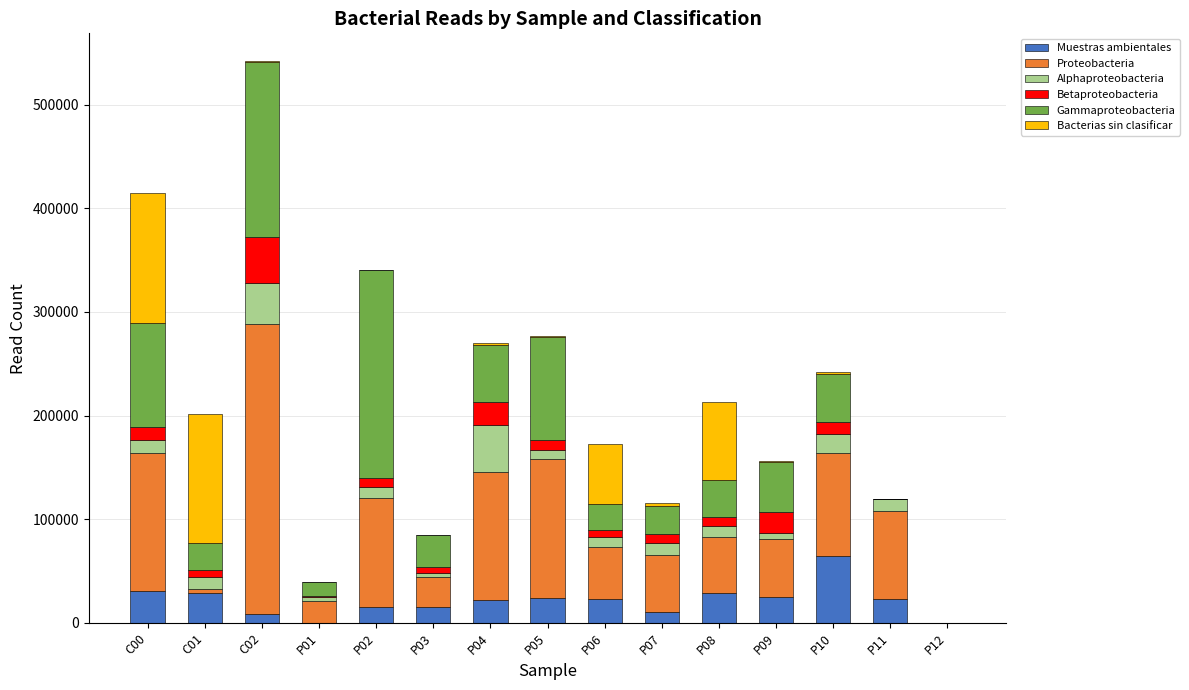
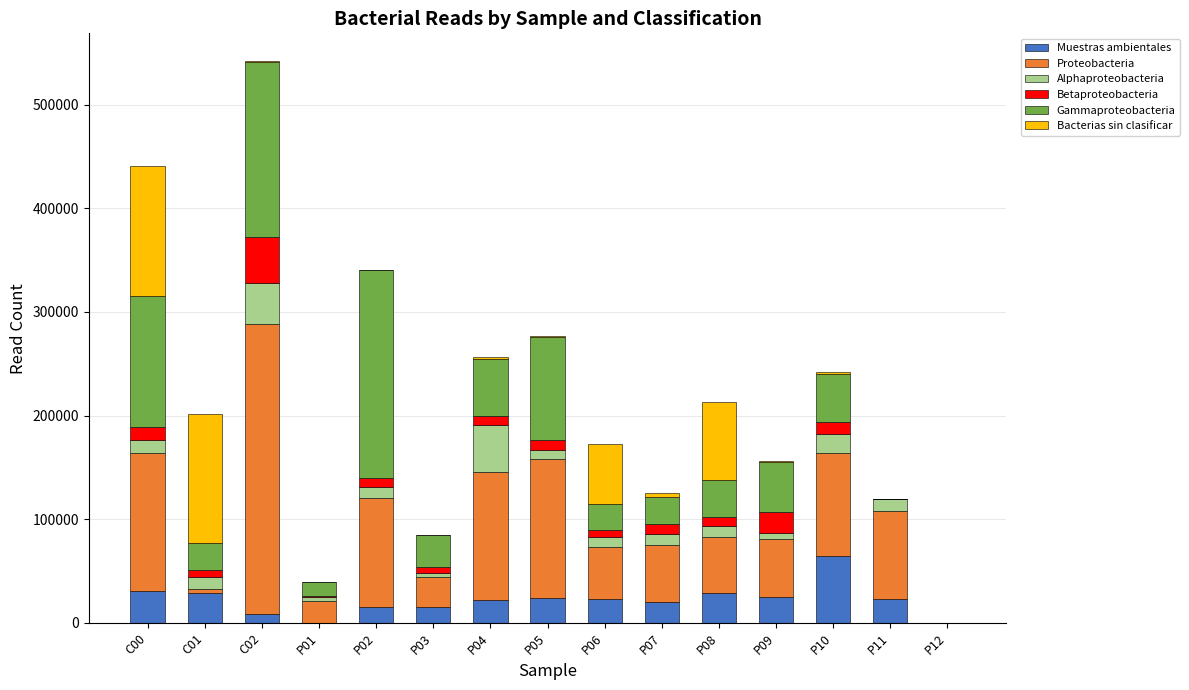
Gammaproteobacteria, C00: 101000 -> 127000
Betaproteobacteria, P04: 22000 -> 8000
Muestras ambientales, P07: 11000 -> 20000
